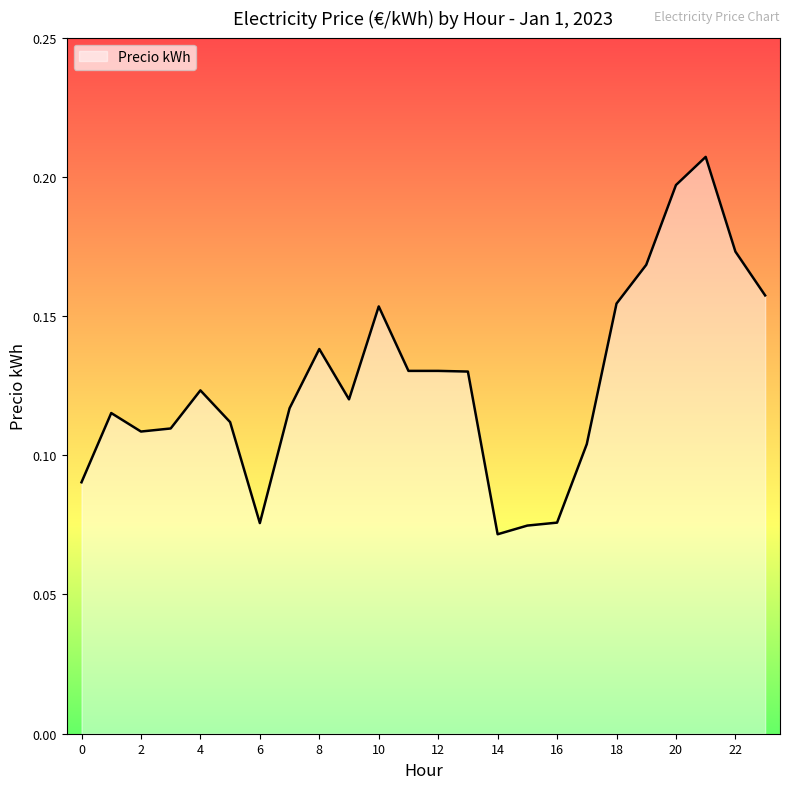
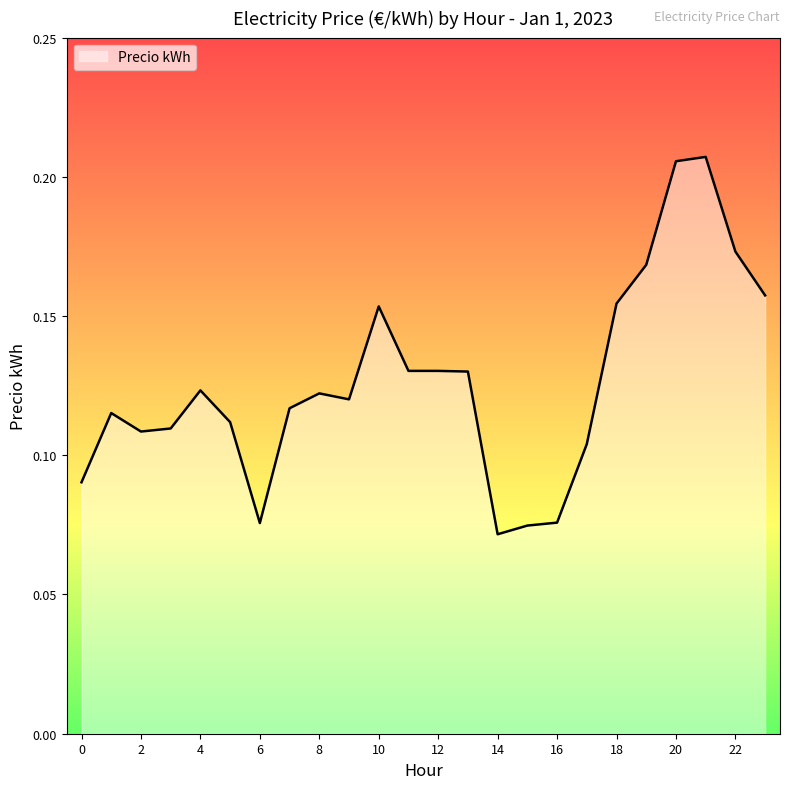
8: 0.138 -> 0.122
20: 0.197 -> 0.206
